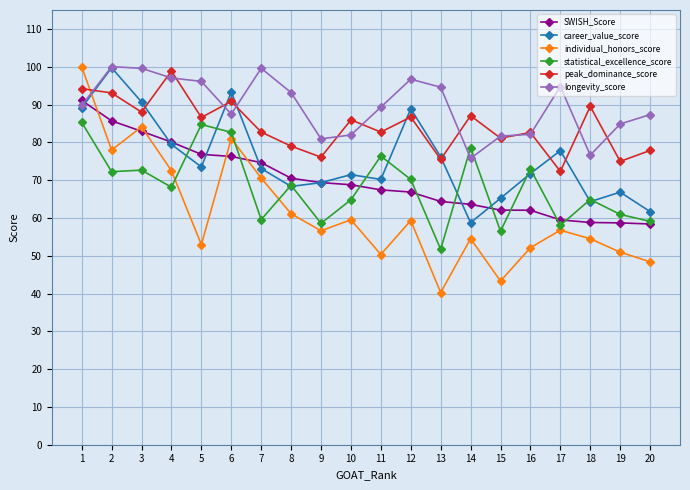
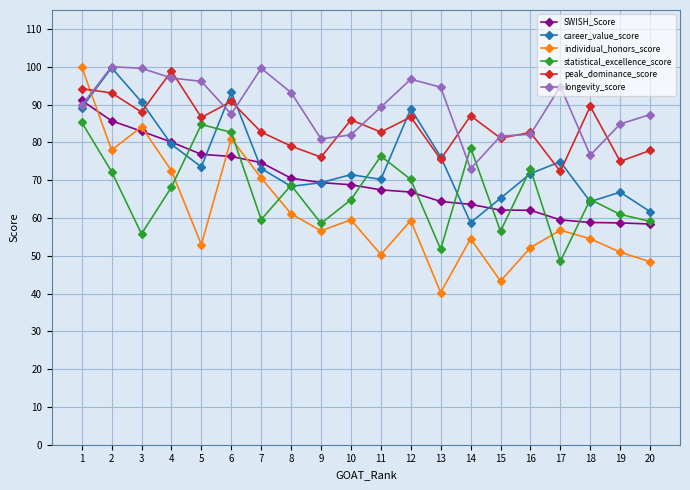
statistical_excellence_score, 3: 73 -> 56
longevity_score, 14: 76 -> 73
career_value_score, 17: 78 -> 75
statistical_excellence_score, 17: 58 -> 49
